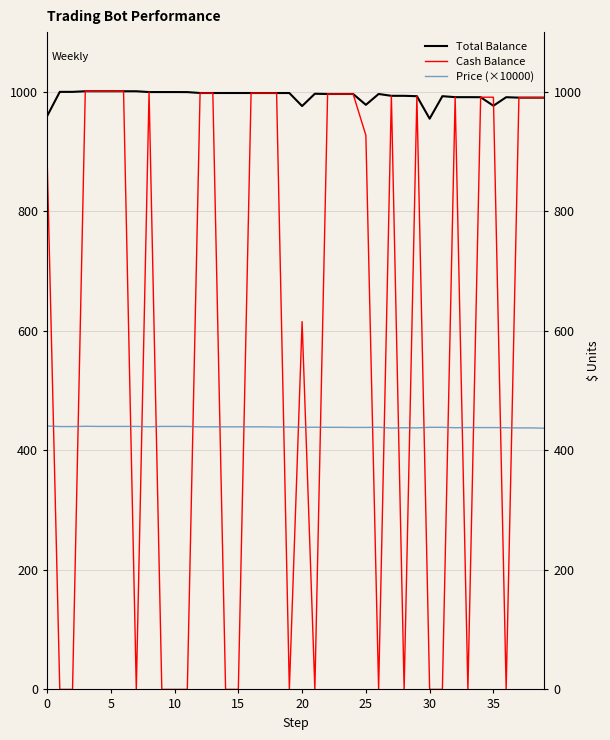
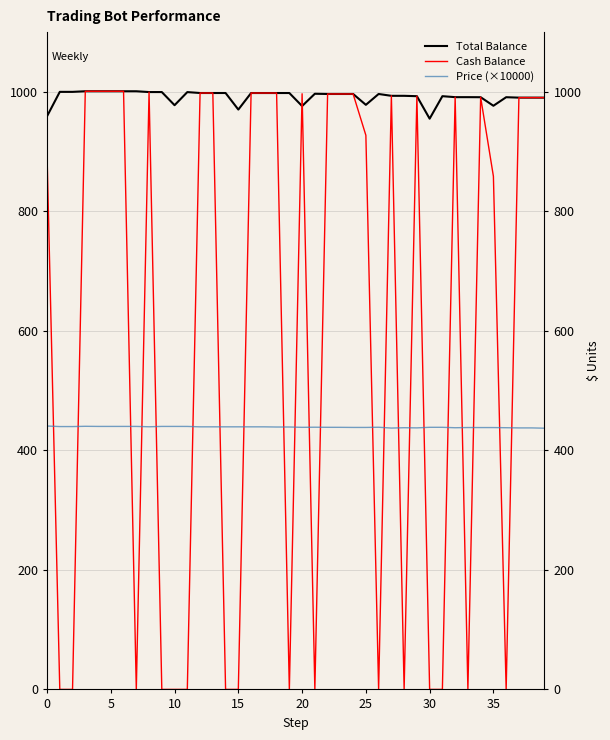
Total Balance, 10: 1000 -> 980
Total Balance, 15: 1000 -> 970
Cash Balance, 20: 620 -> 1000
Cash Balance, 35: 990 -> 860
